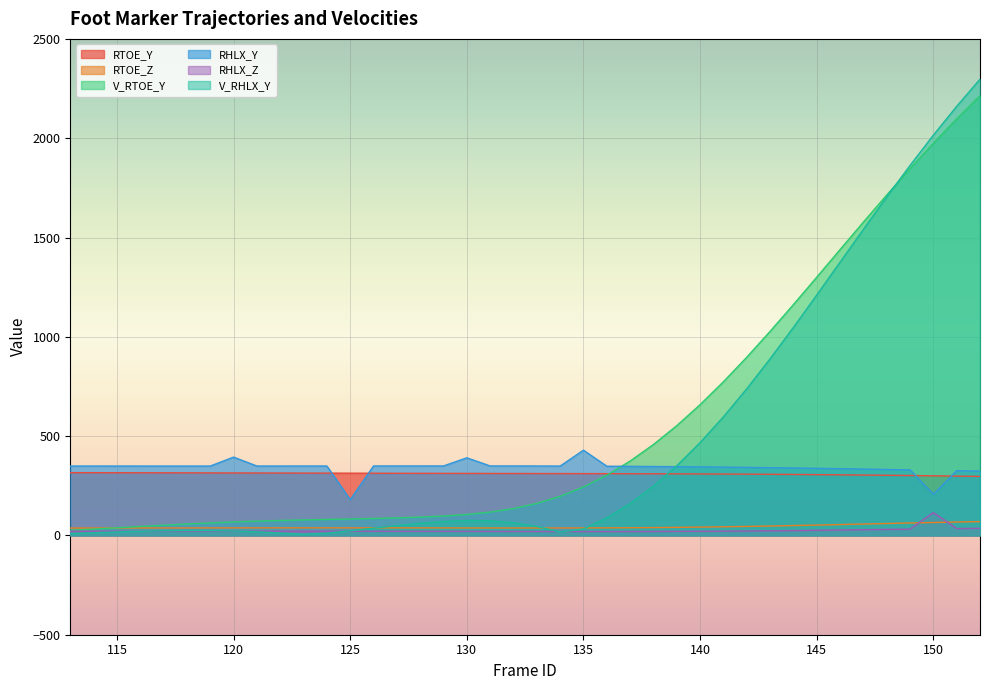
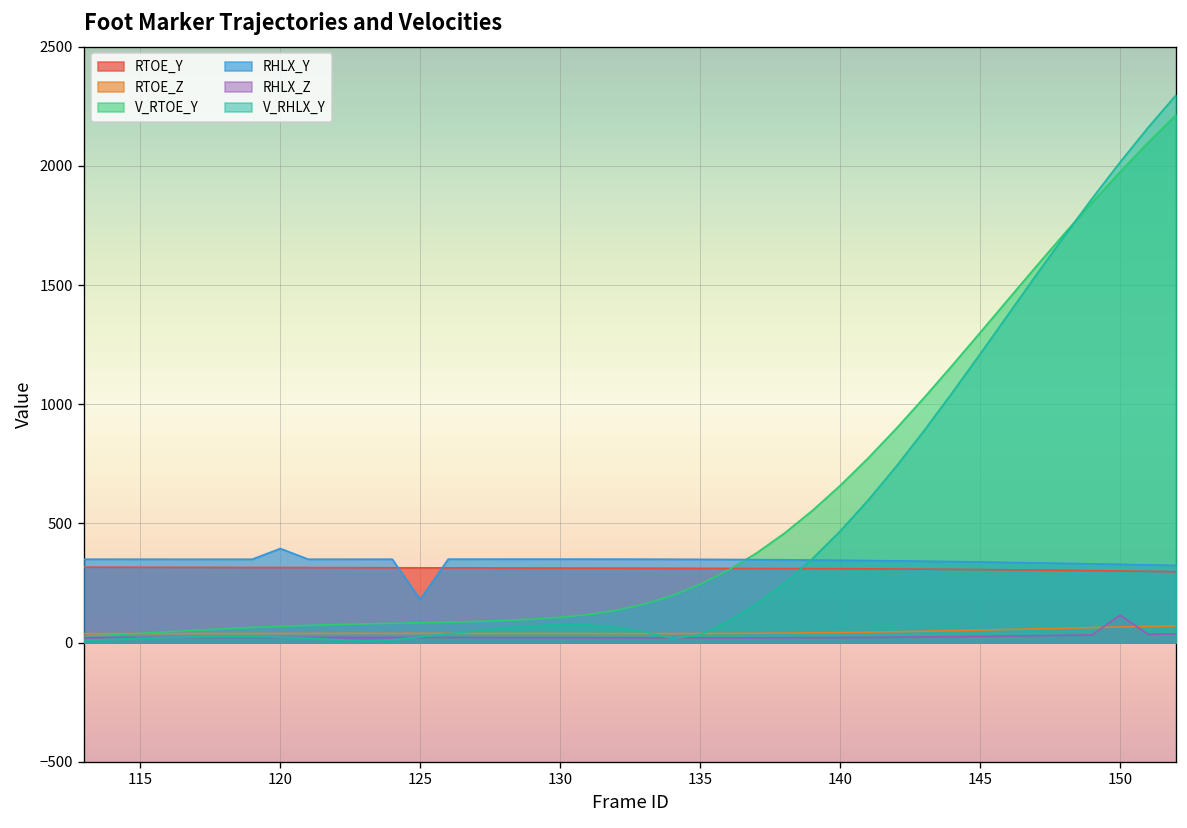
RHLX_Y, 130: 390 -> 350
RHLX_Y, 135: 430 -> 350
RHLX_Y, 150: 210 -> 330
